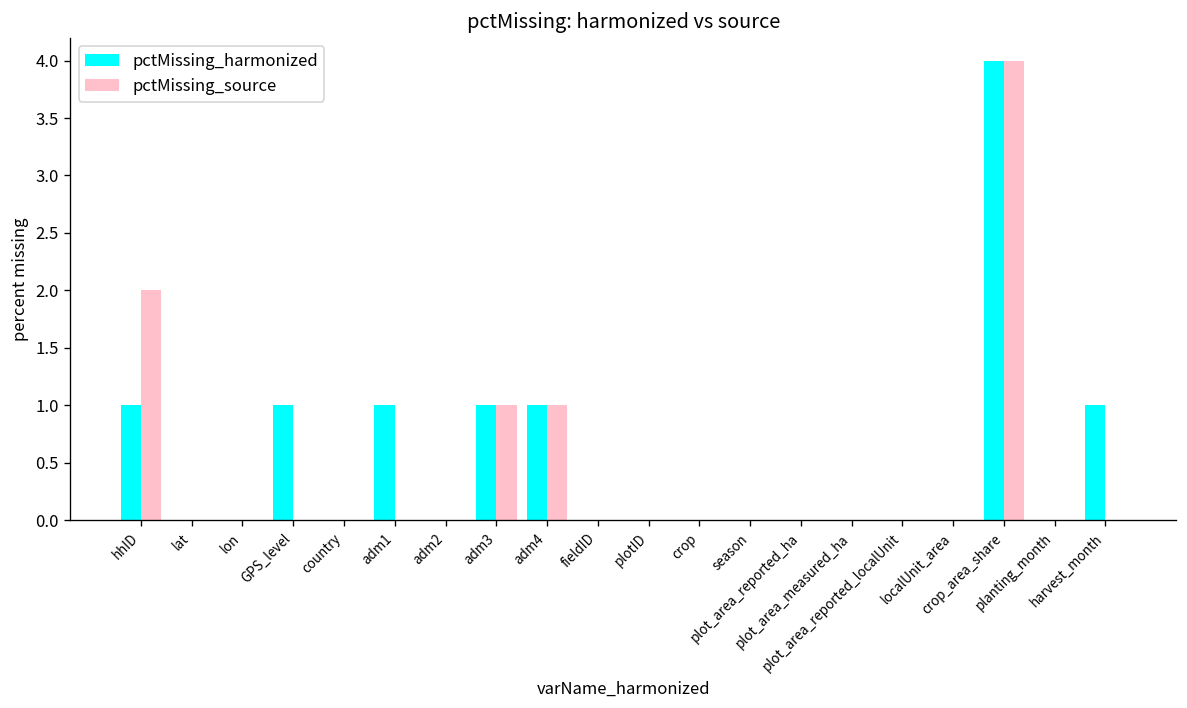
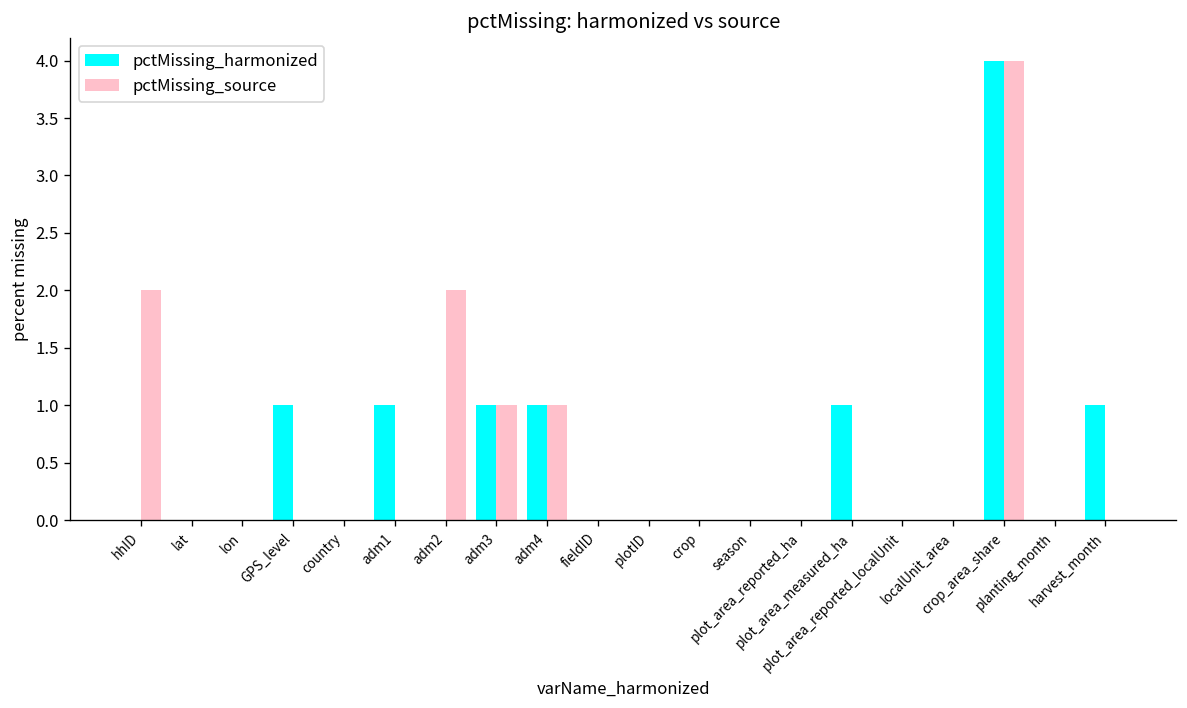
pctMissing_harmonized, hhID: 1 -> 0
pctMissing_source, adm2: 0 -> 2
pctMissing_harmonized, plot_area_measured_ha: 0 -> 1
